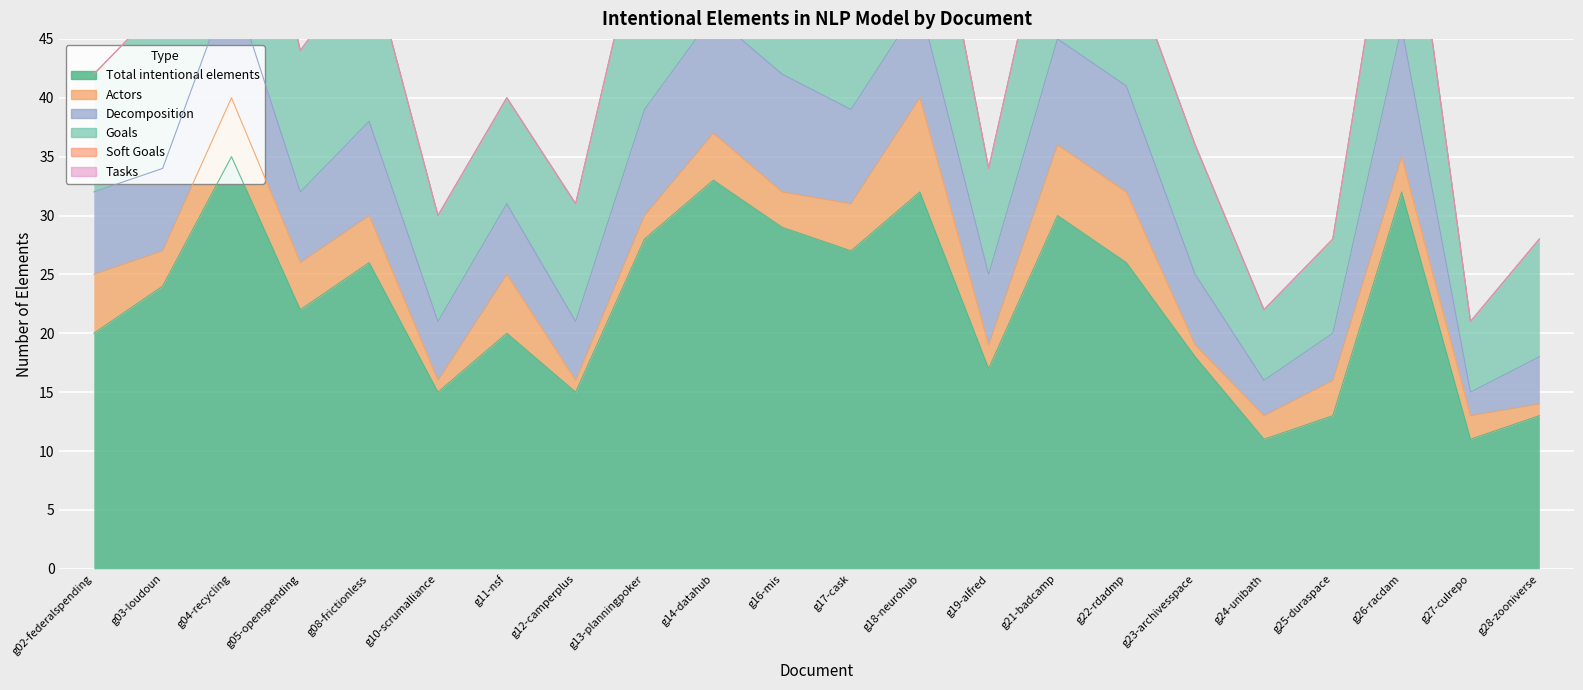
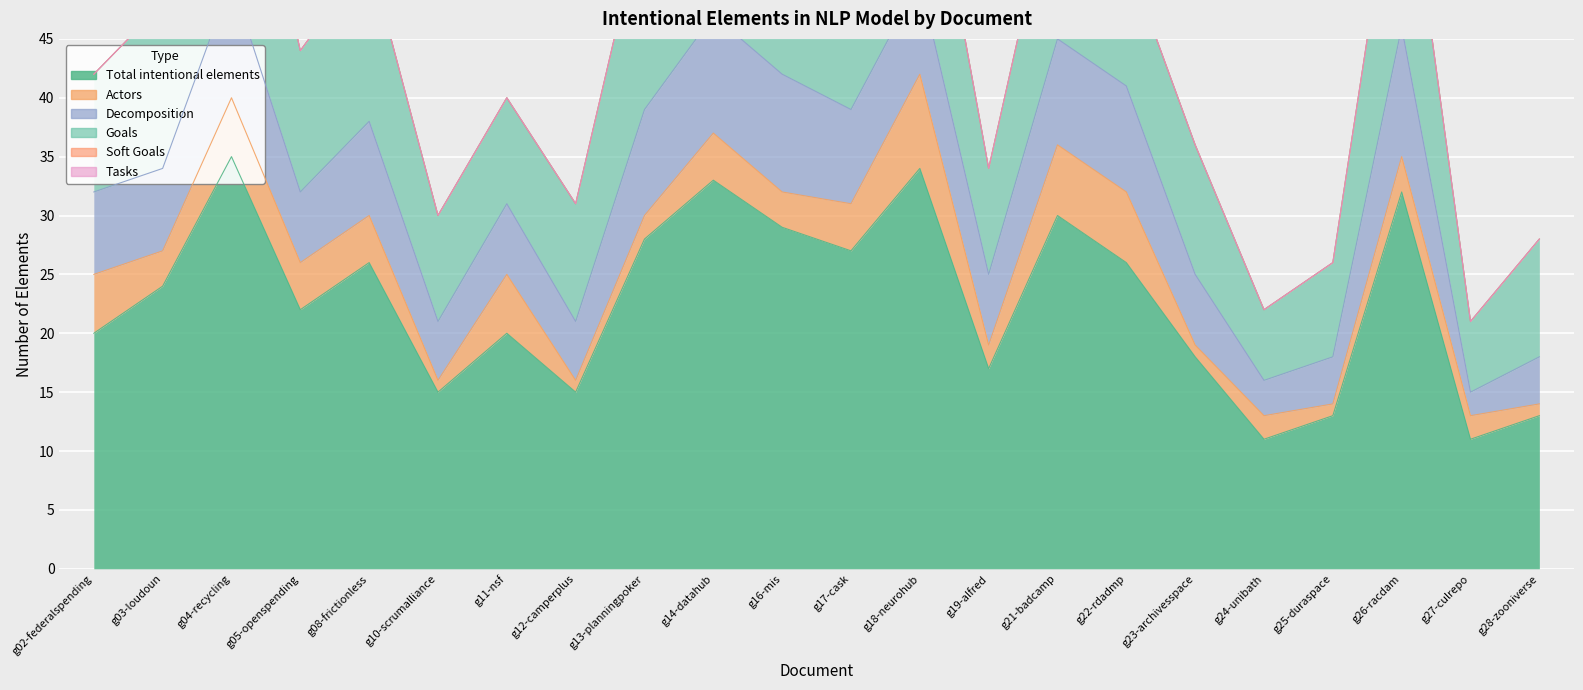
Total intentional elements, g18-neurohub: 32 -> 34
Actors, g25-duraspace: 3 -> 1
